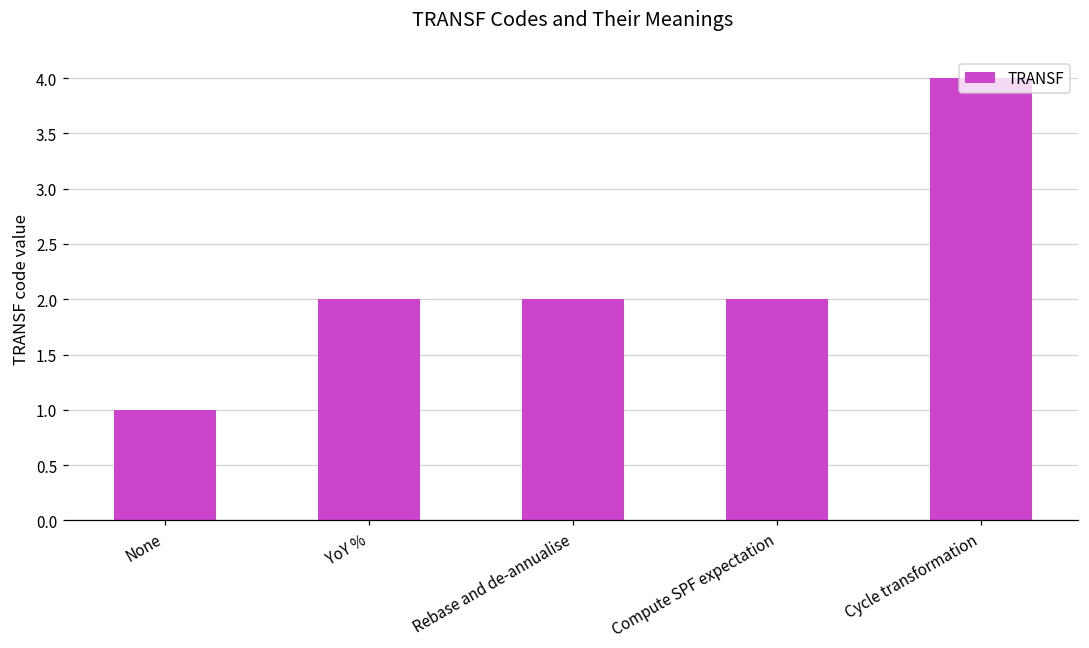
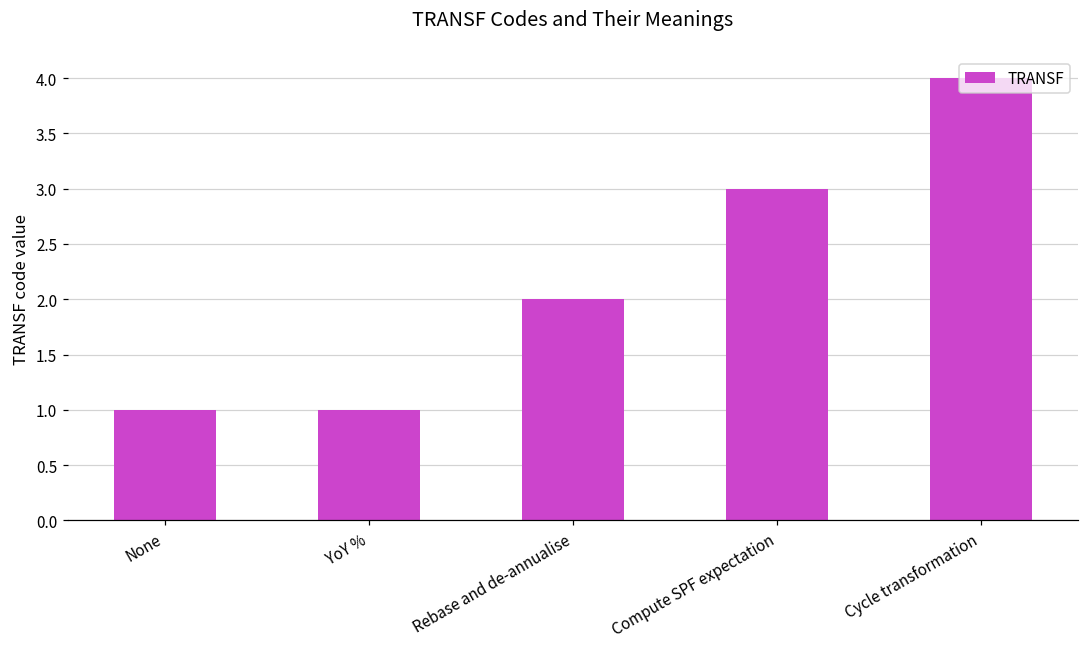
YoY %: 2 -> 1
Compute SPF expectation: 2 -> 3
